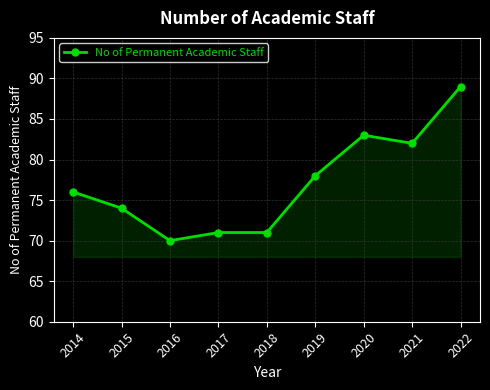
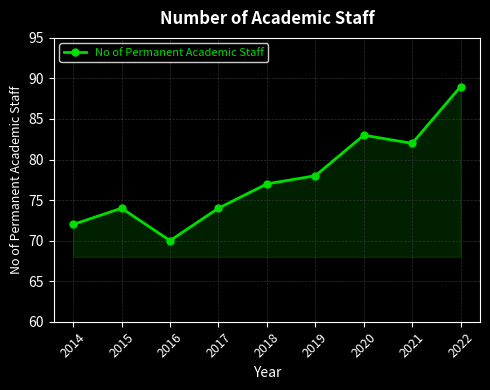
2014: 76 -> 72
2017: 71 -> 74
2018: 71 -> 77
